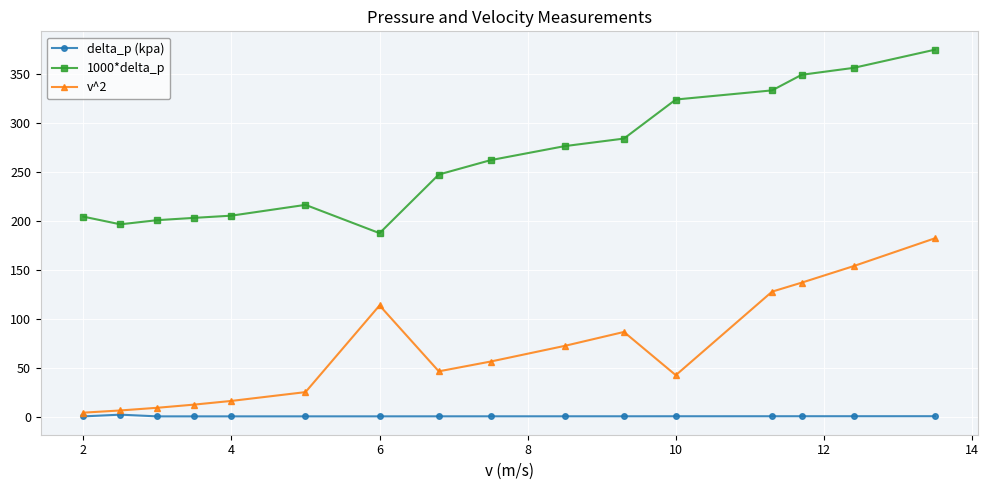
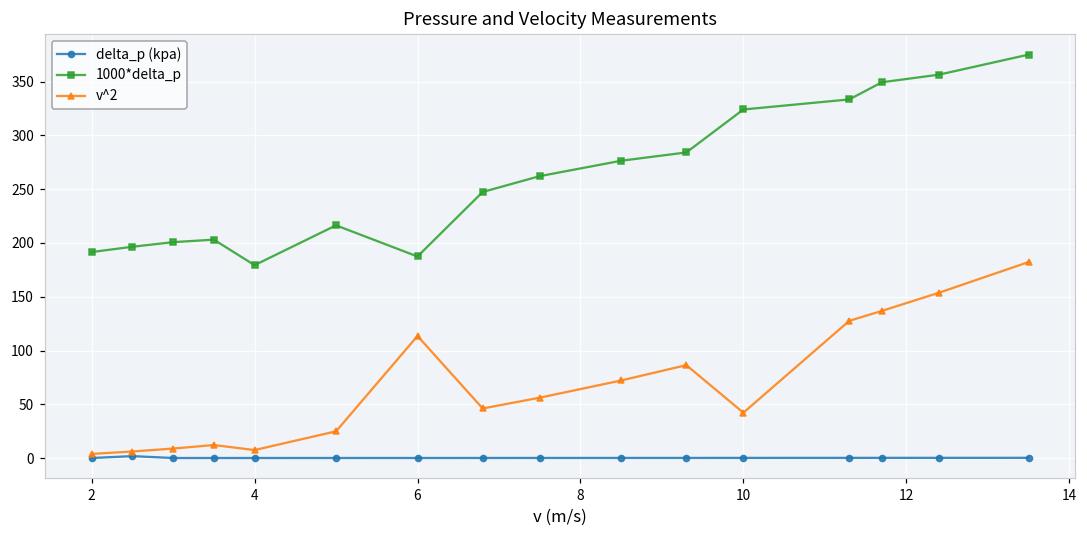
1000*delta_p, 2: 200 -> 190
1000*delta_p, 4: 210 -> 180
v^2, 4: 20 -> 10
